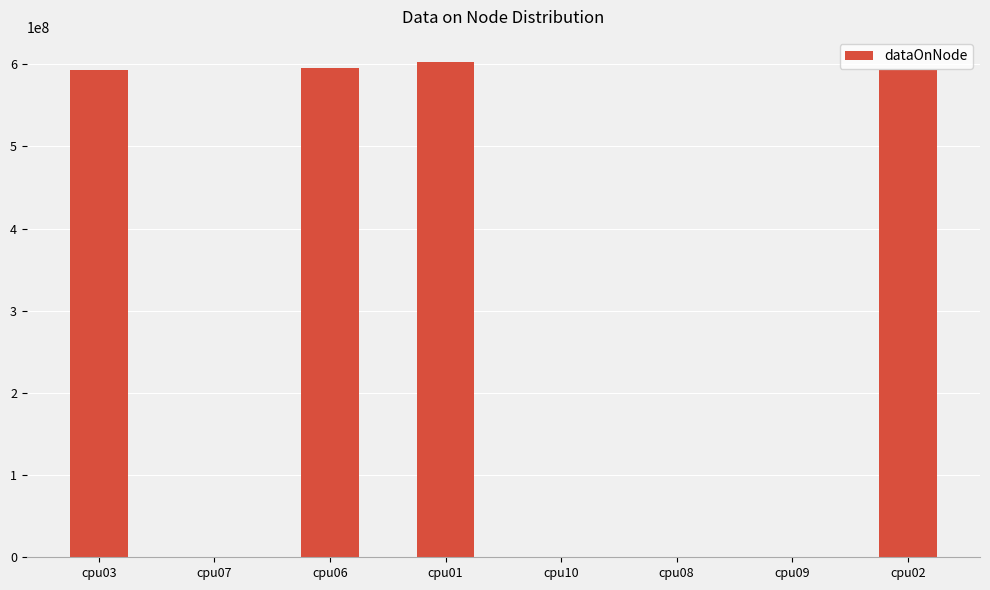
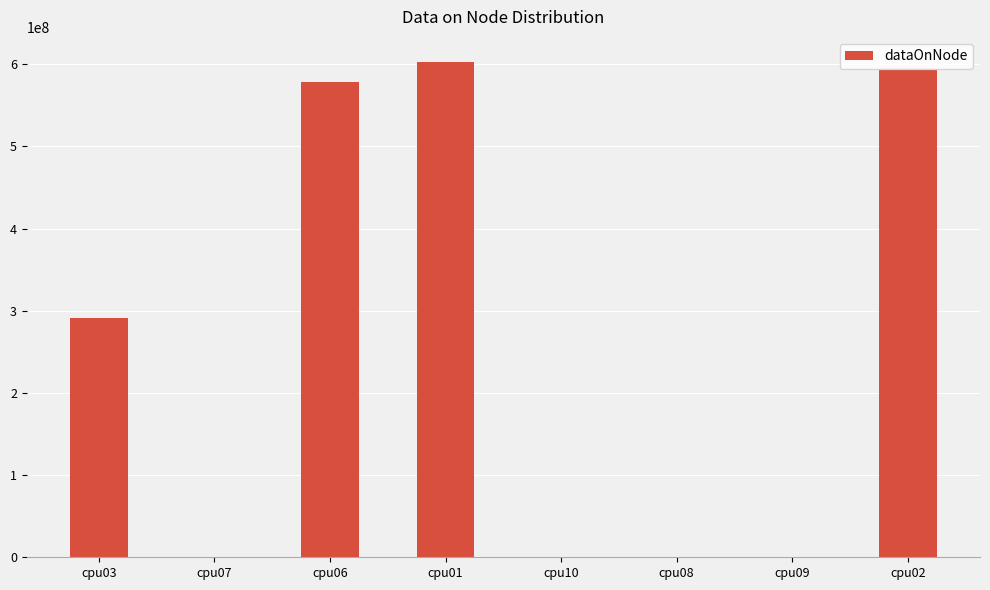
cpu03: 590000000 -> 290000000
cpu06: 600000000 -> 580000000
